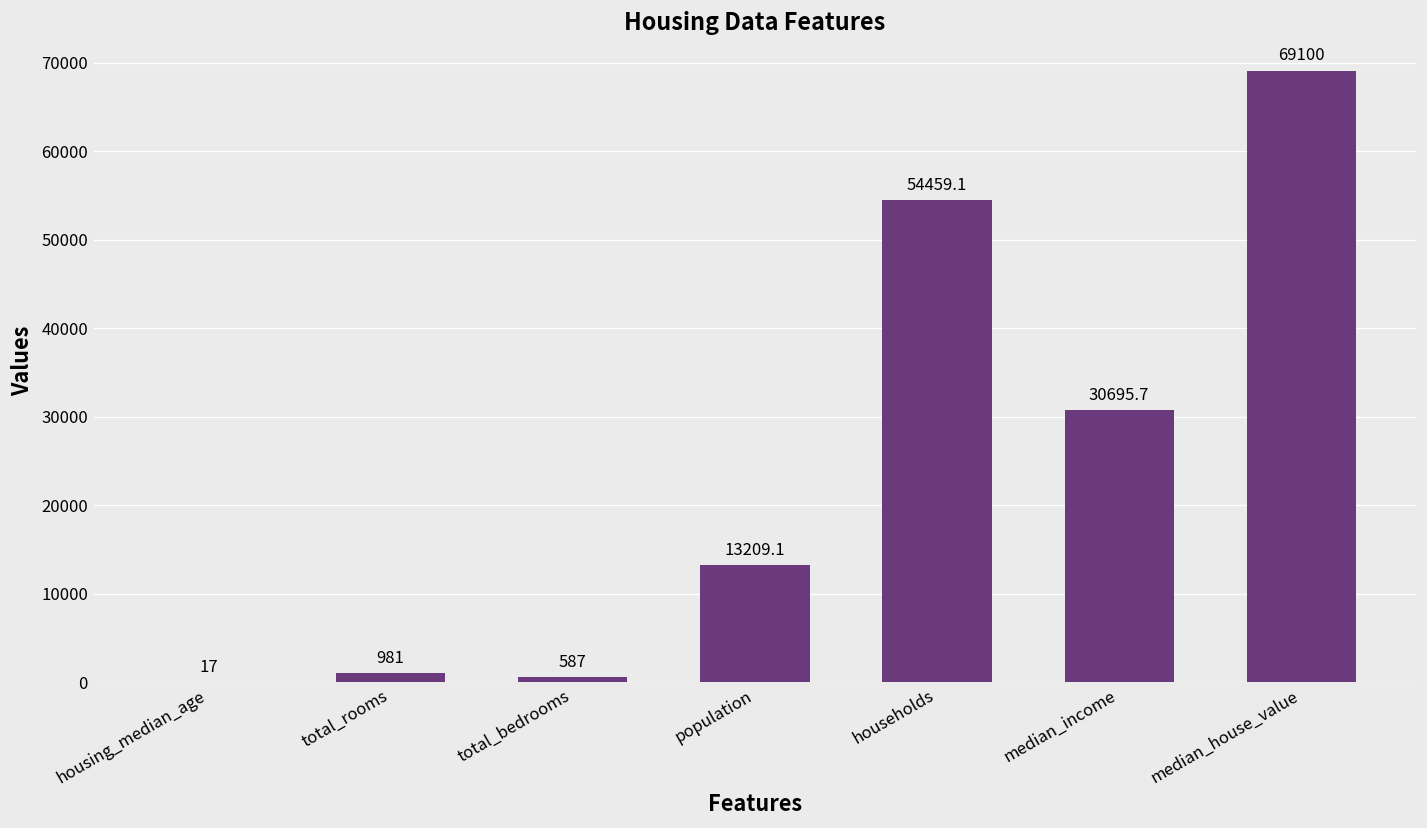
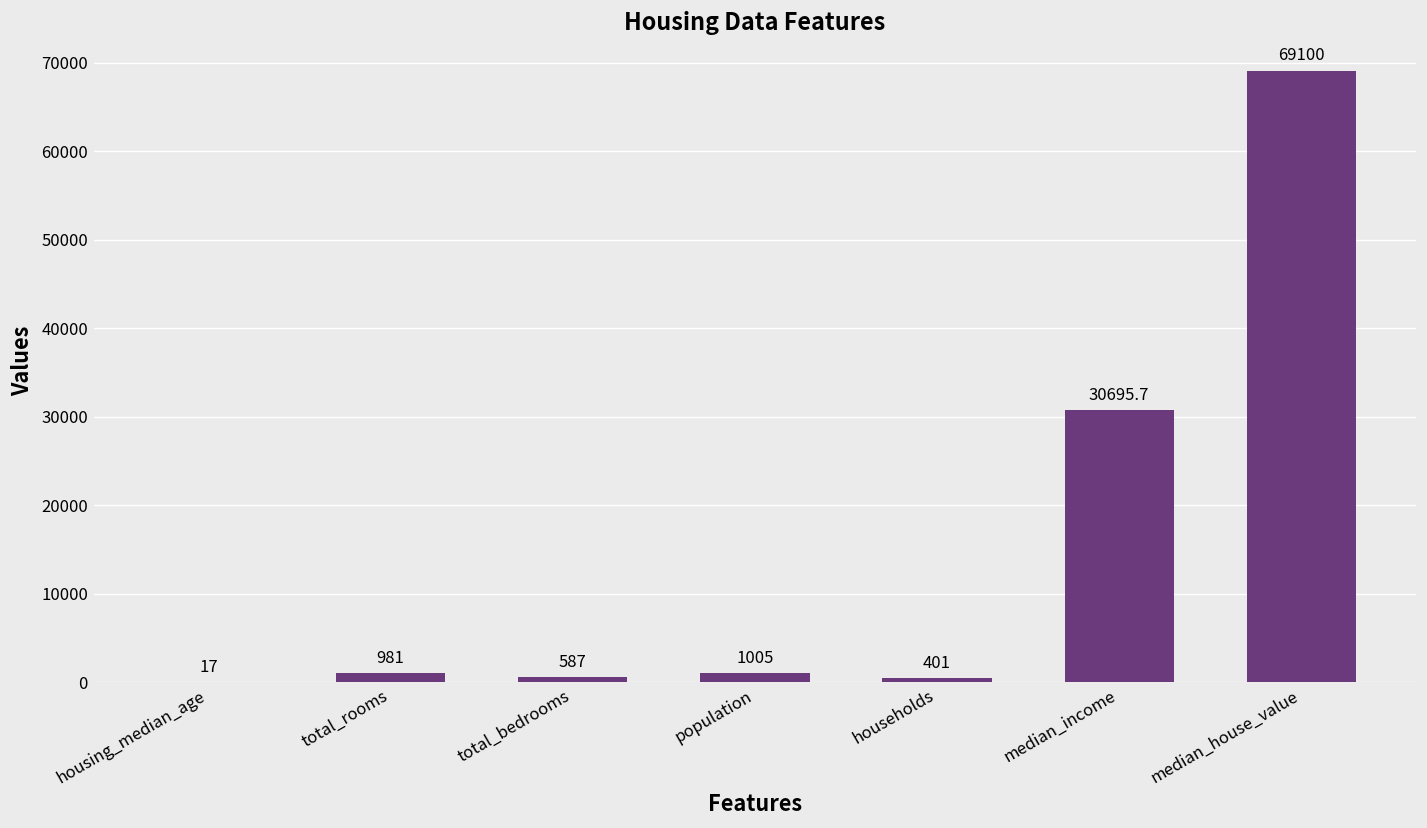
population: 13209.1 -> 1005
households: 54459.1 -> 401
